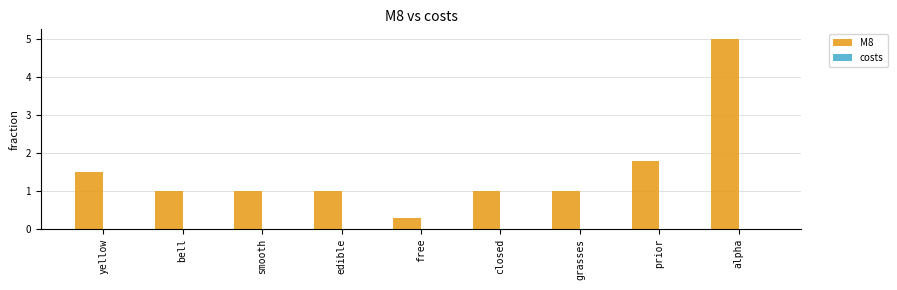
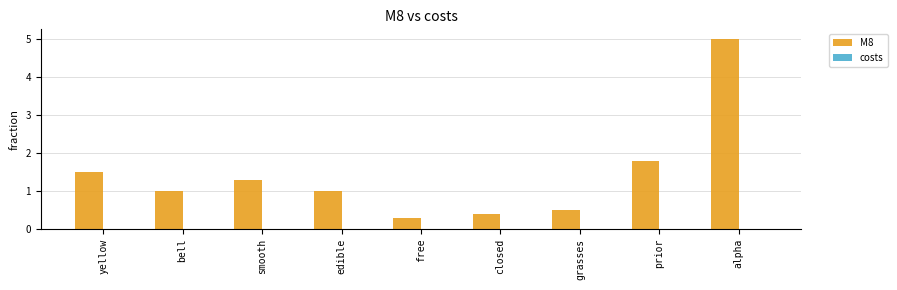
M8, smooth: 1.0 -> 1.3
M8, closed: 1.0 -> 0.4
M8, grasses: 1.0 -> 0.5
